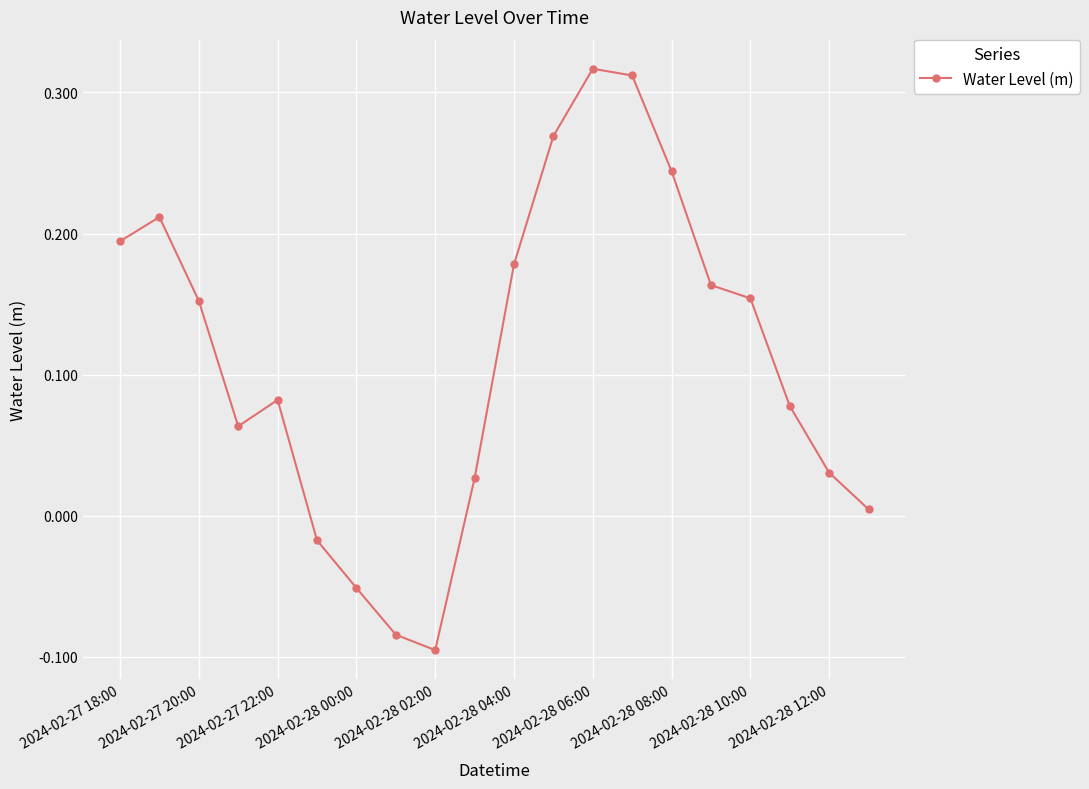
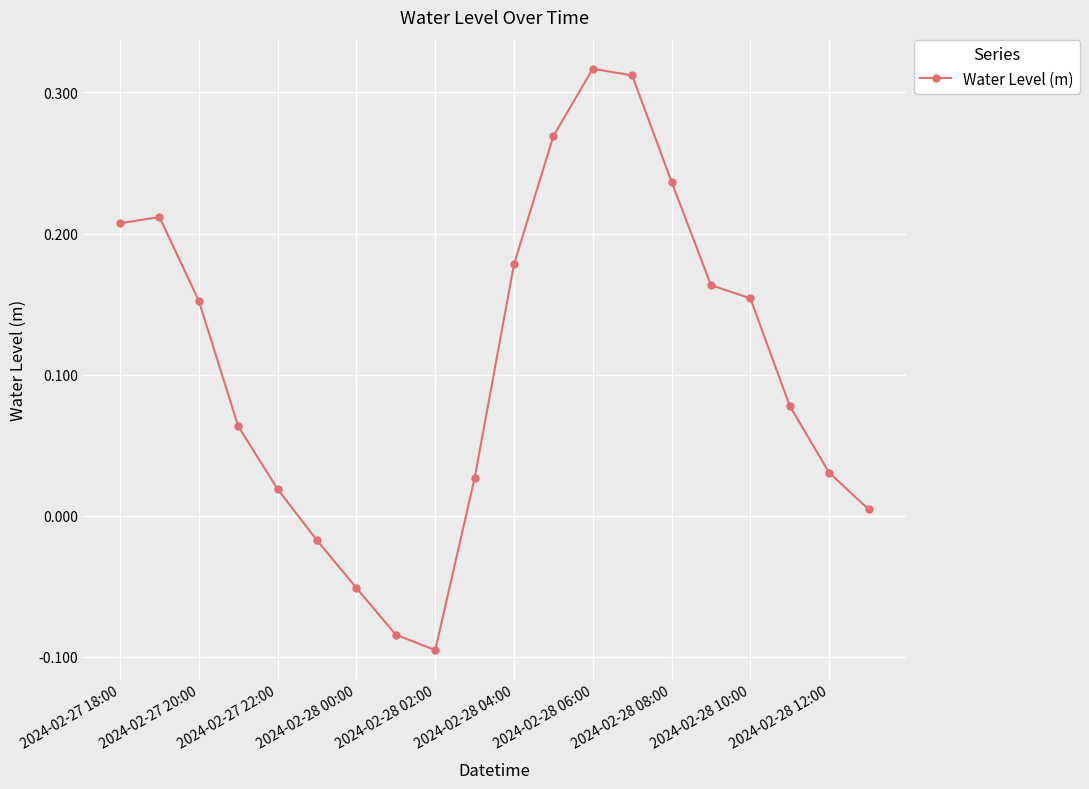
2024-02-27 18:00: 0.194 -> 0.207
2024-02-27 22:00: 0.082 -> 0.019
2024-02-28 08:00: 0.244 -> 0.237
